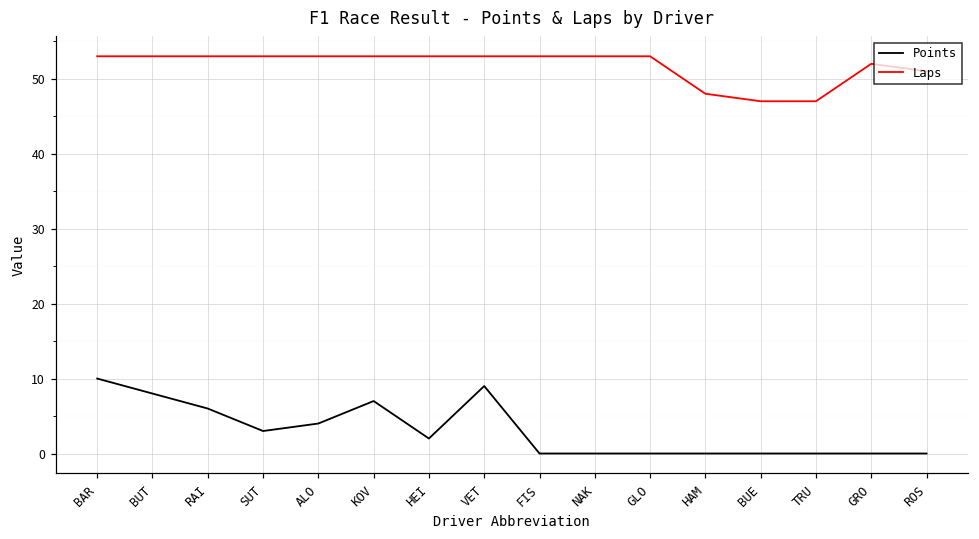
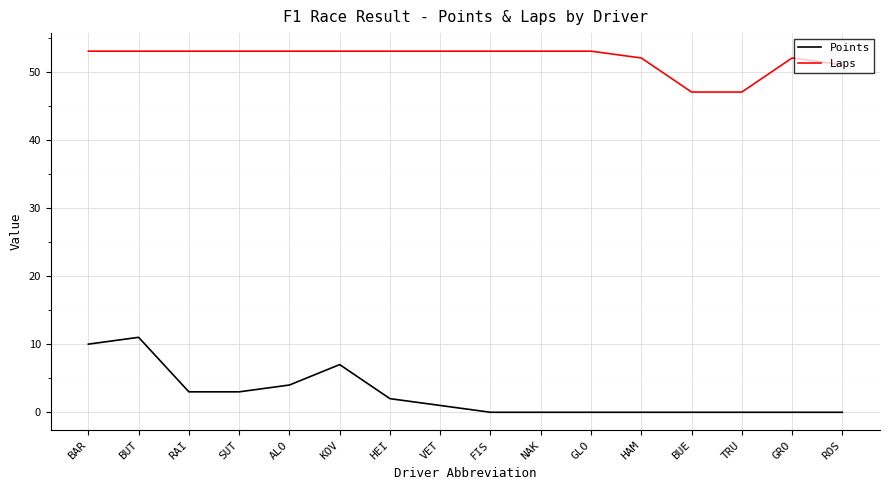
Points, BUT: 8 -> 11
Points, RAI: 6 -> 3
Points, VET: 9 -> 1
Laps, HAM: 48 -> 52
